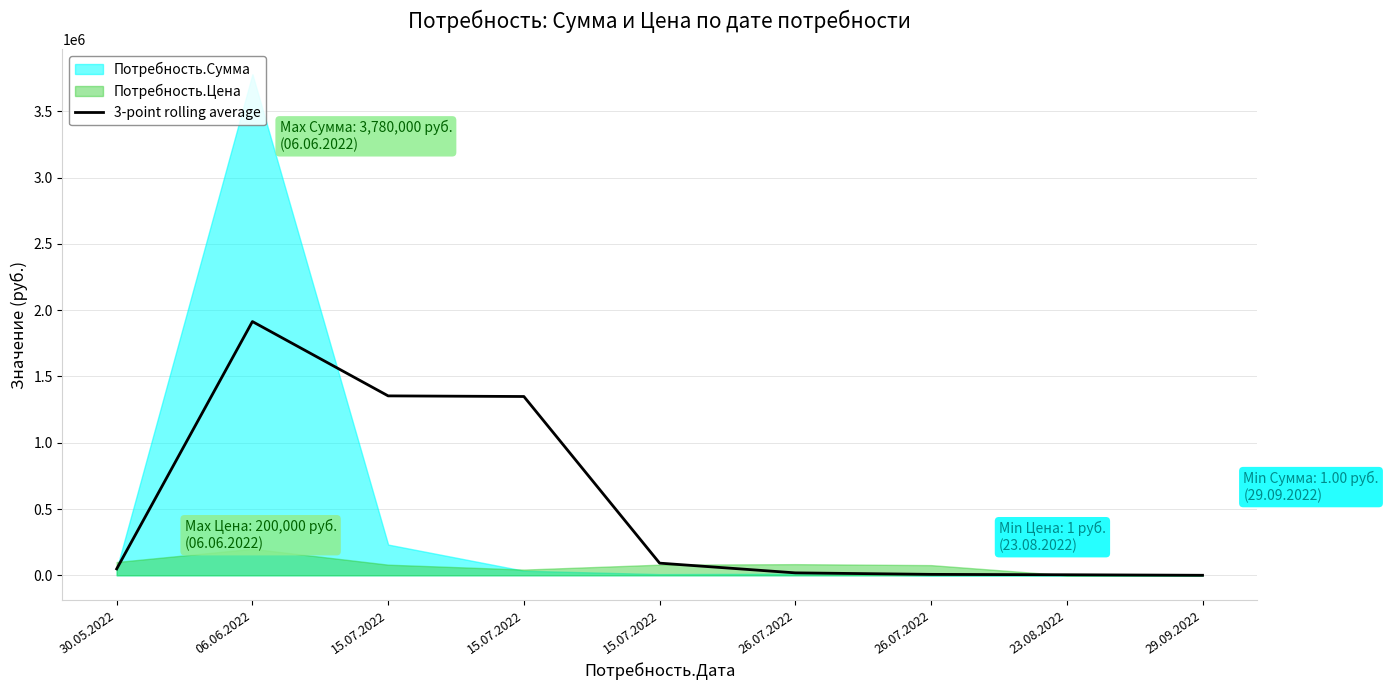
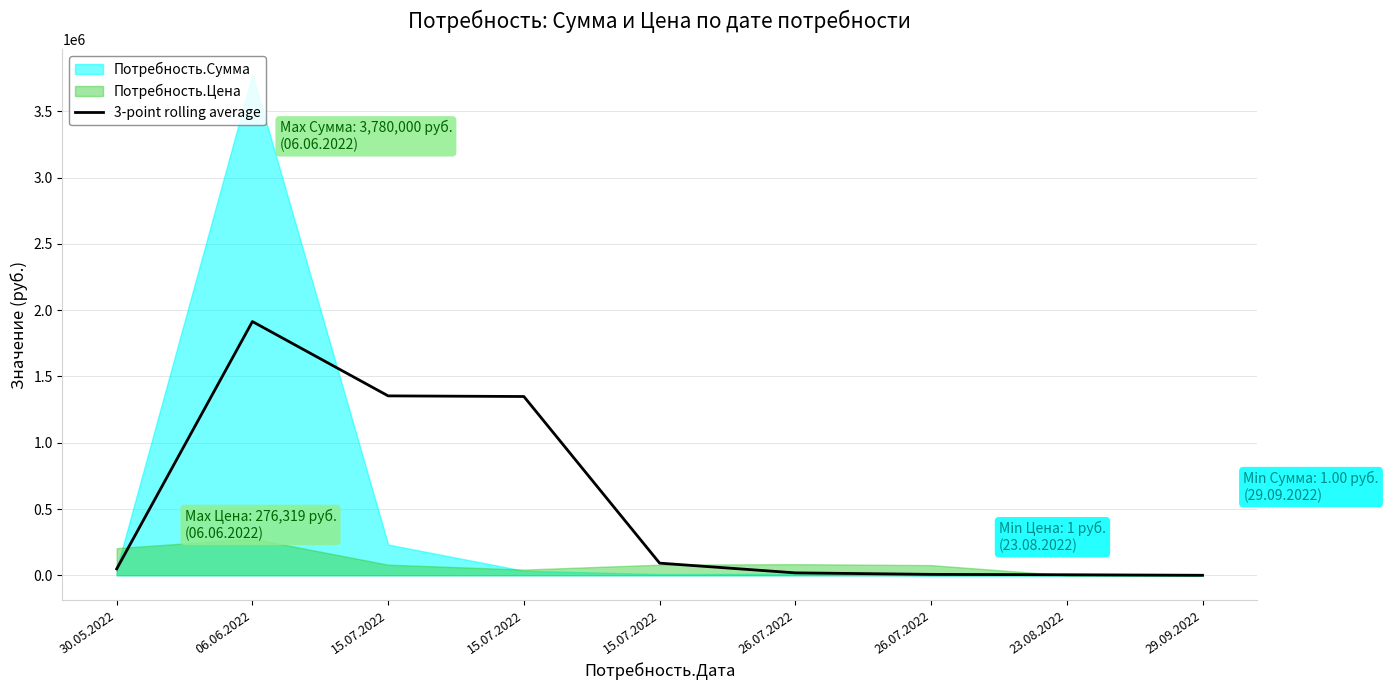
Потребность.Цена, 30.05.2022: 100000 -> 200000
Потребность.Цена, 06.06.2022: 200,000 -> 276,319
